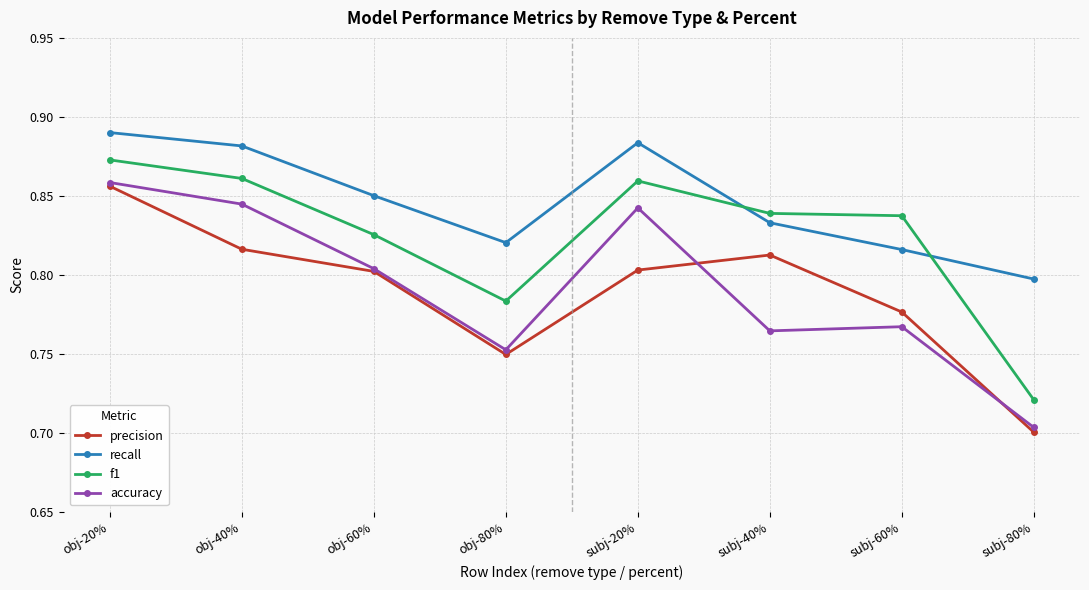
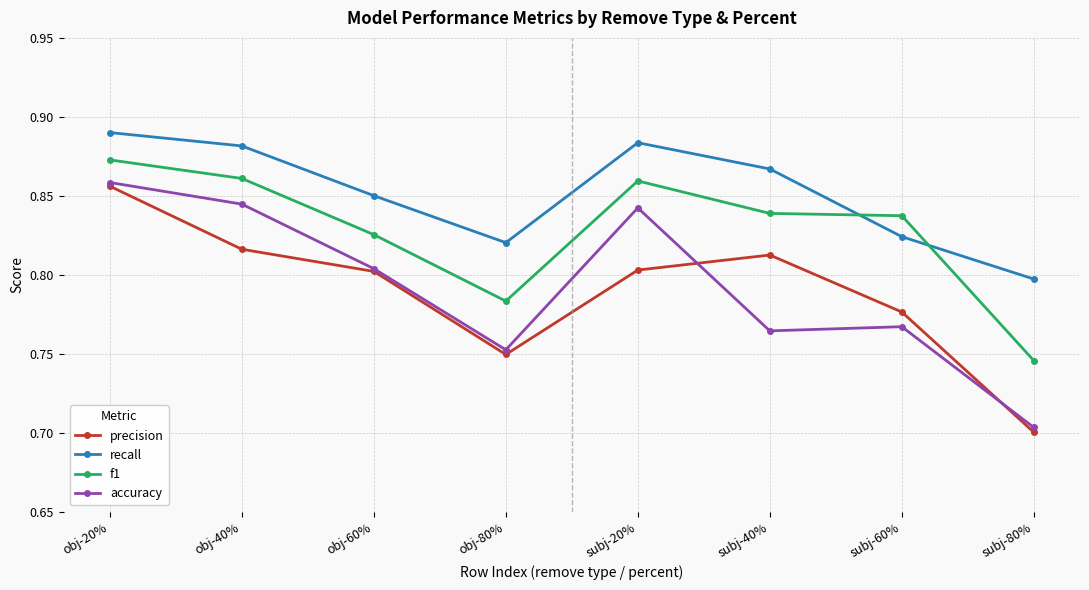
recall, subj-40%: 0.833 -> 0.867
recall, subj-60%: 0.816 -> 0.824
f1, subj-80%: 0.721 -> 0.746
